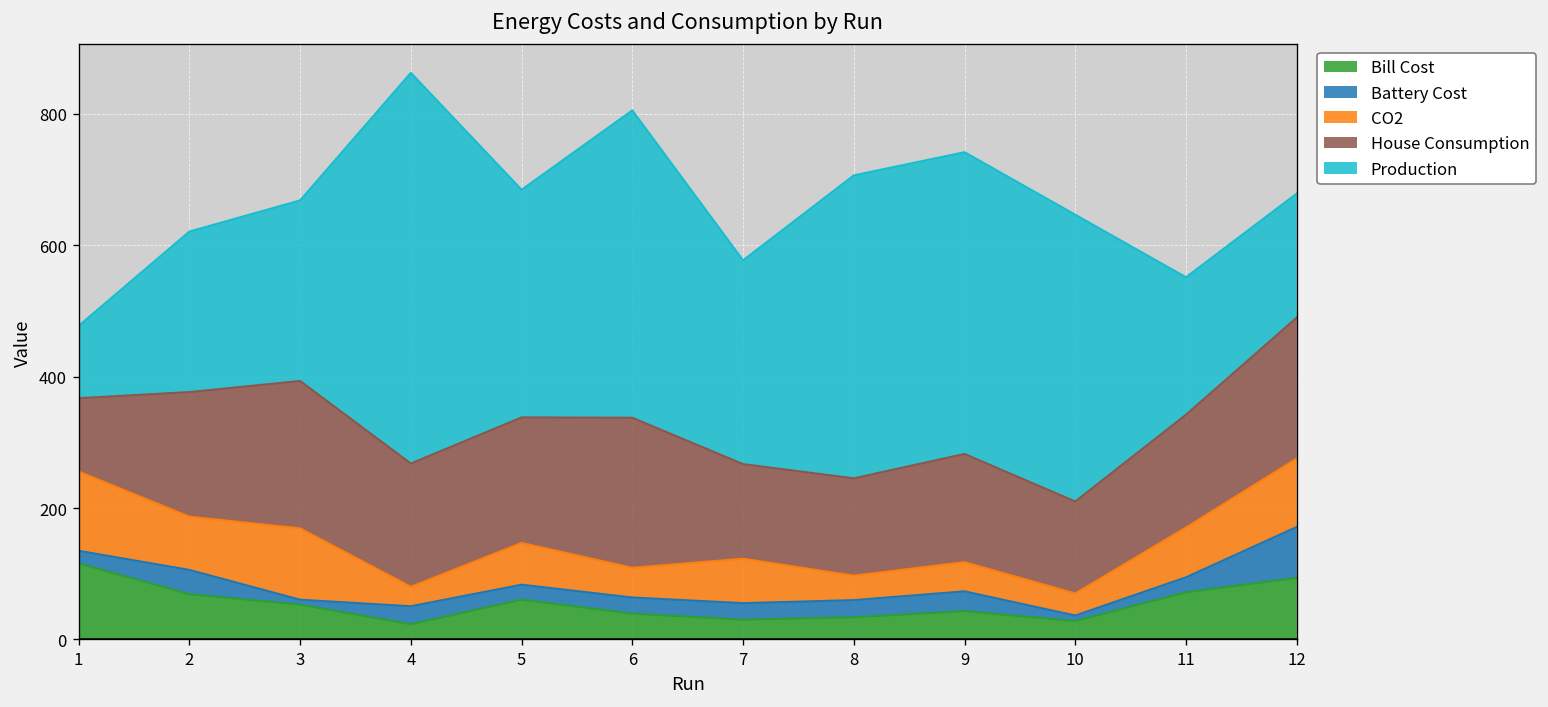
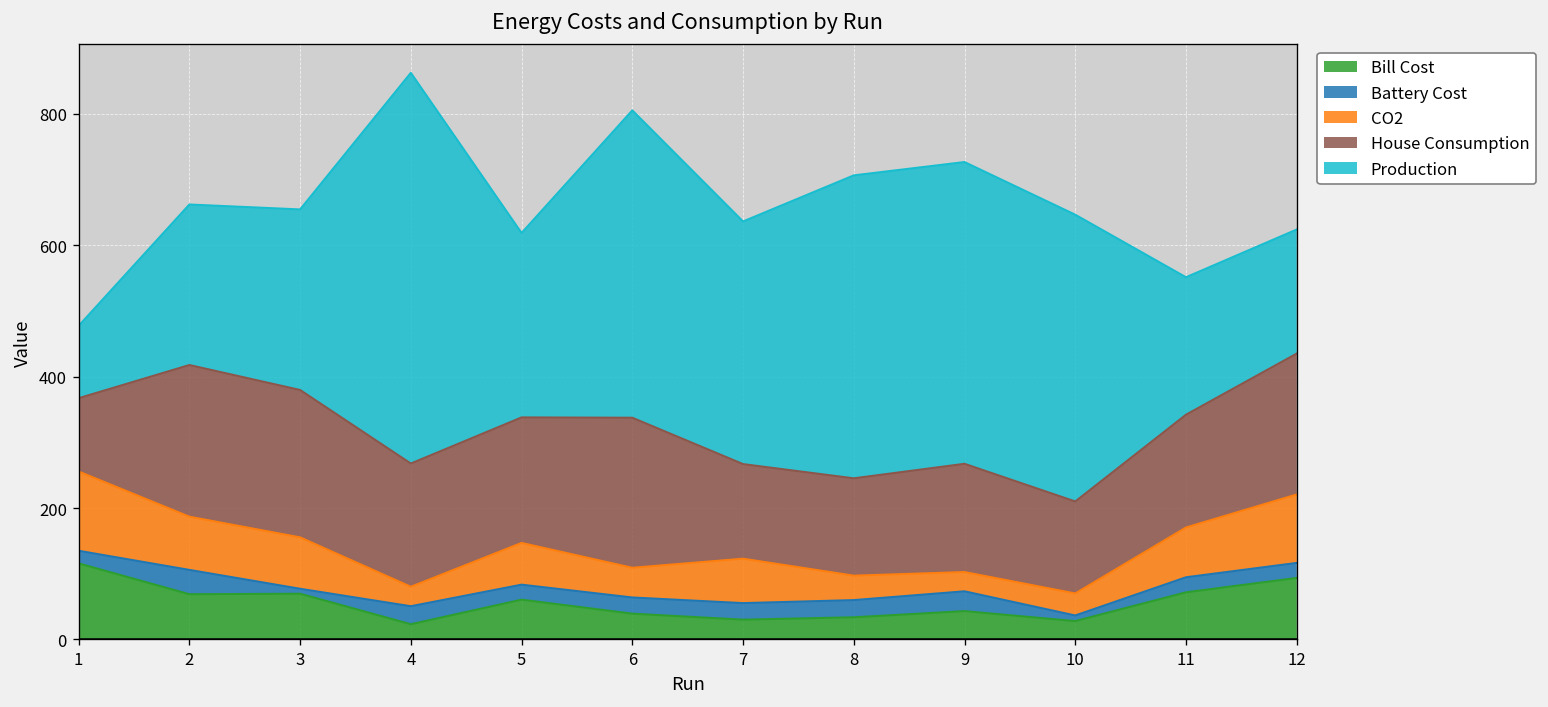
House Consumption, 2: 190 -> 230
Bill Cost, 3: 50 -> 70
CO2, 3: 110 -> 80
Production, 5: 350 -> 280
Production, 7: 310 -> 370
CO2, 9: 40 -> 30
Battery Cost, 12: 80 -> 20
